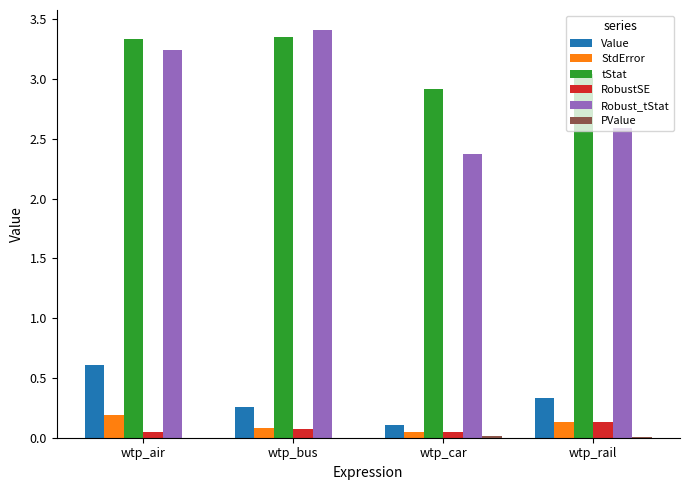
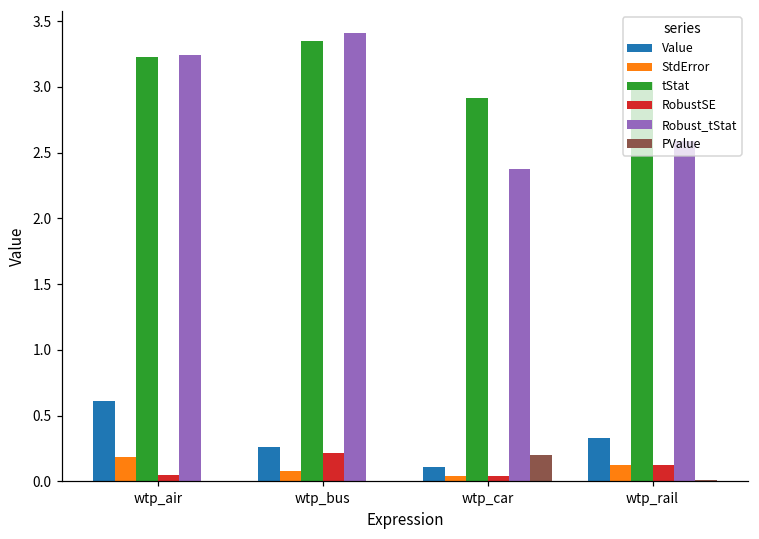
tStat, wtp_air: 3.34 -> 3.23
RobustSE, wtp_bus: 0.08 -> 0.22
PValue, wtp_car: 0.02 -> 0.20
